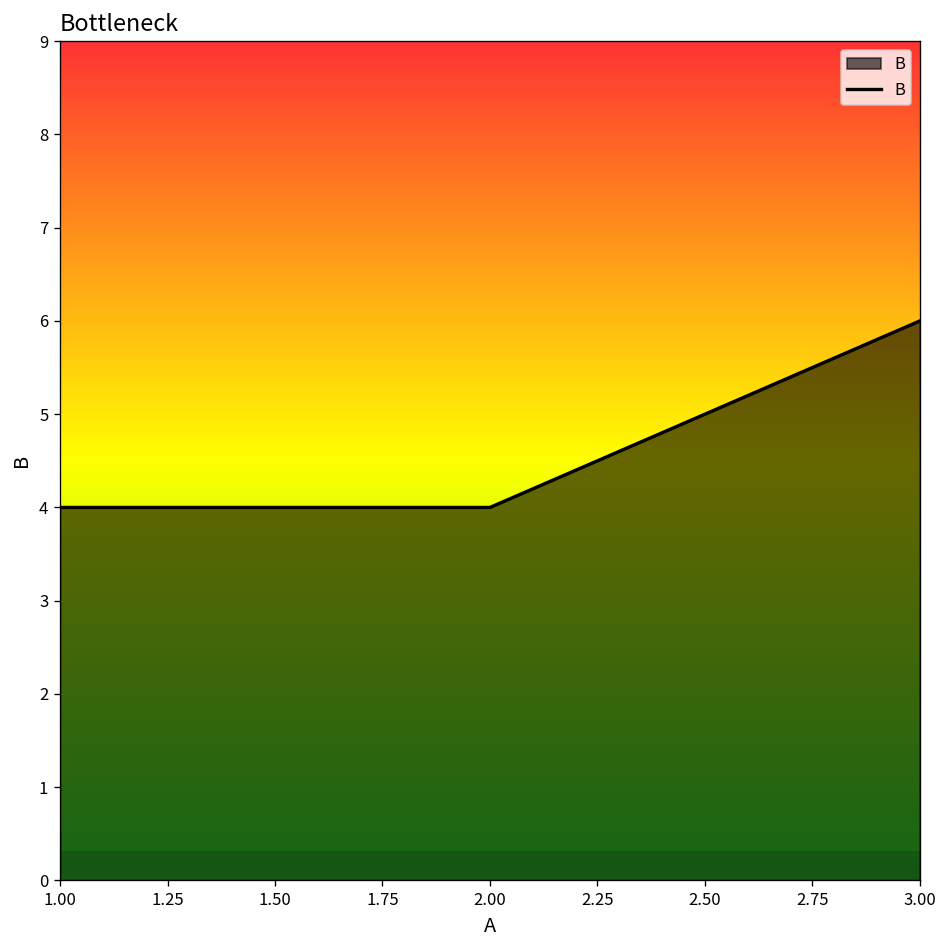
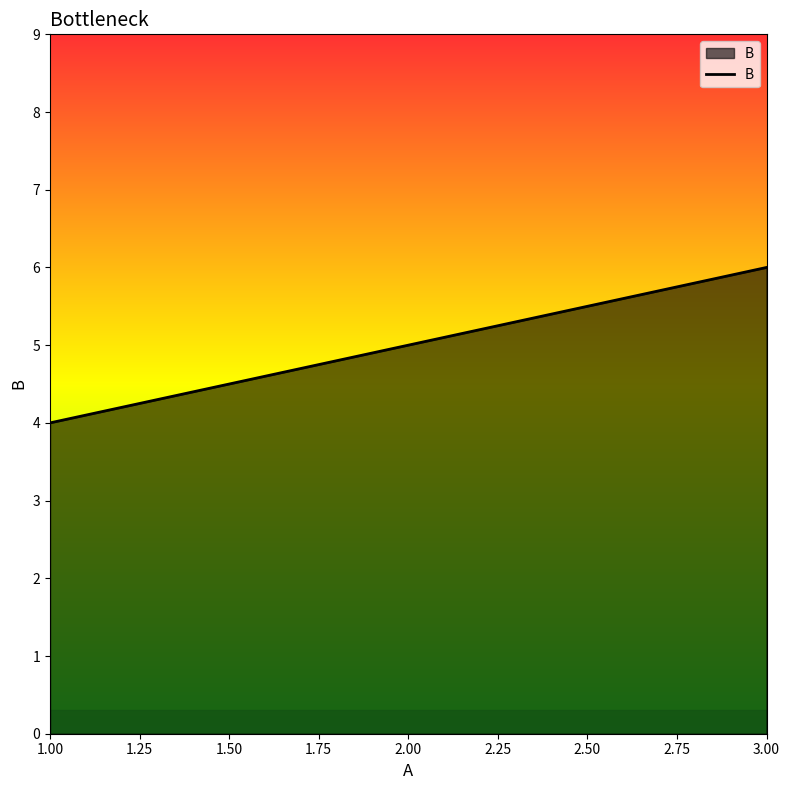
2.00: 4 -> 5
